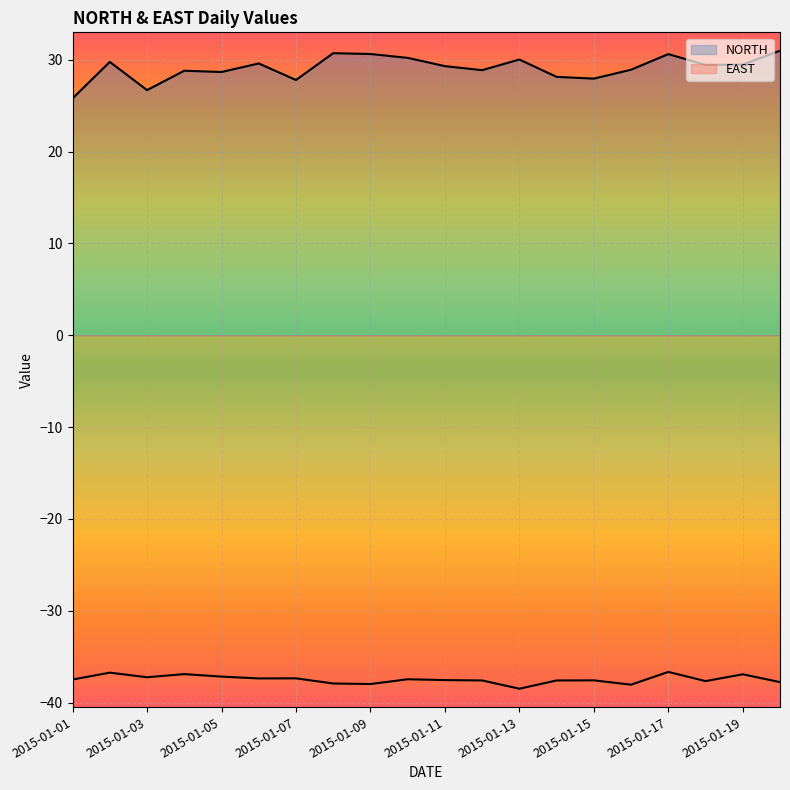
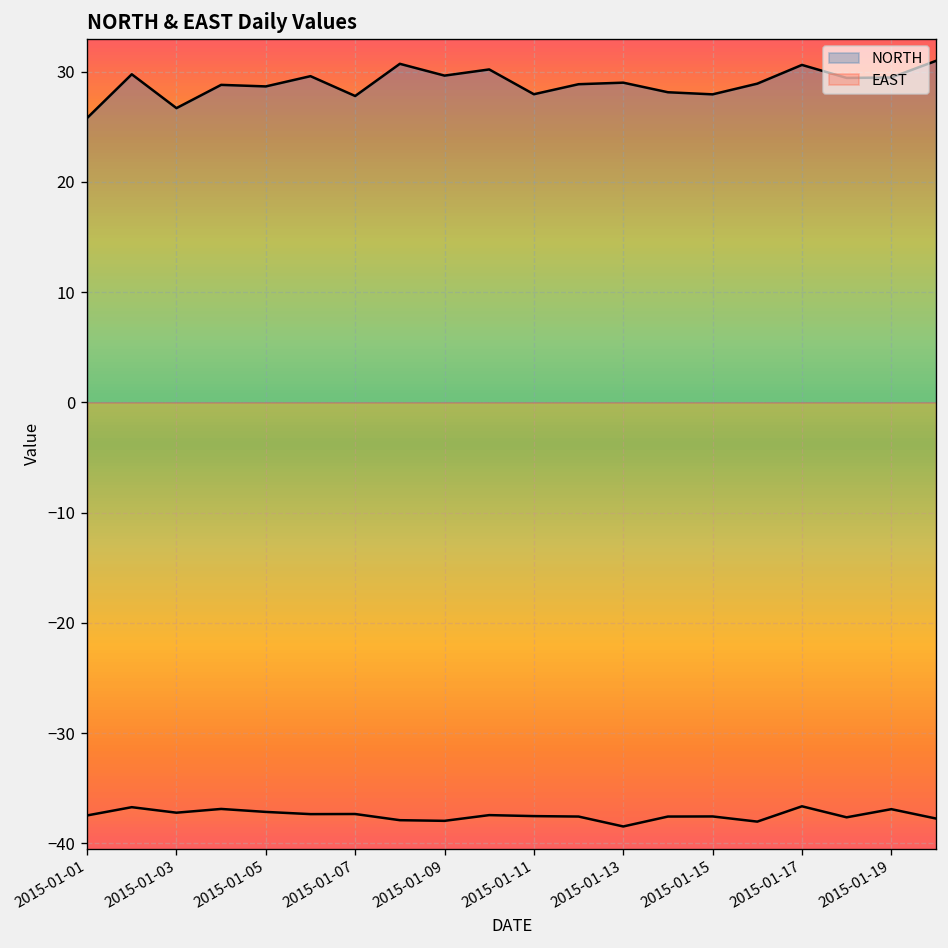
NORTH, 2015-01-09: 31 -> 30
NORTH, 2015-01-11: 29 -> 28
NORTH, 2015-01-13: 30 -> 29
